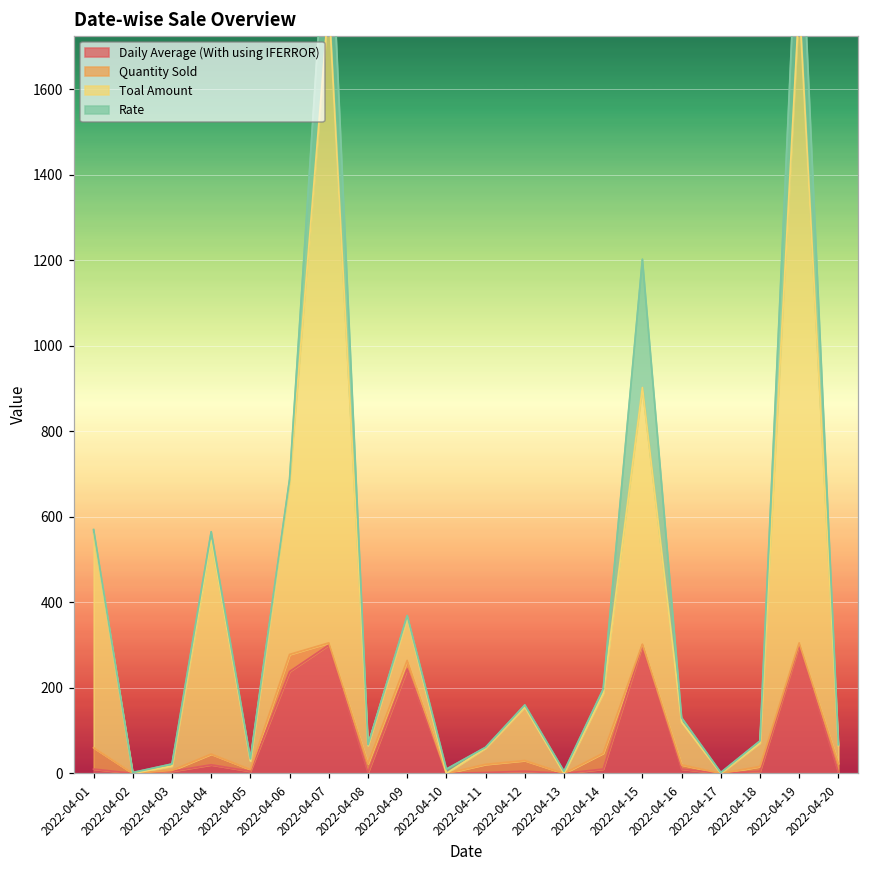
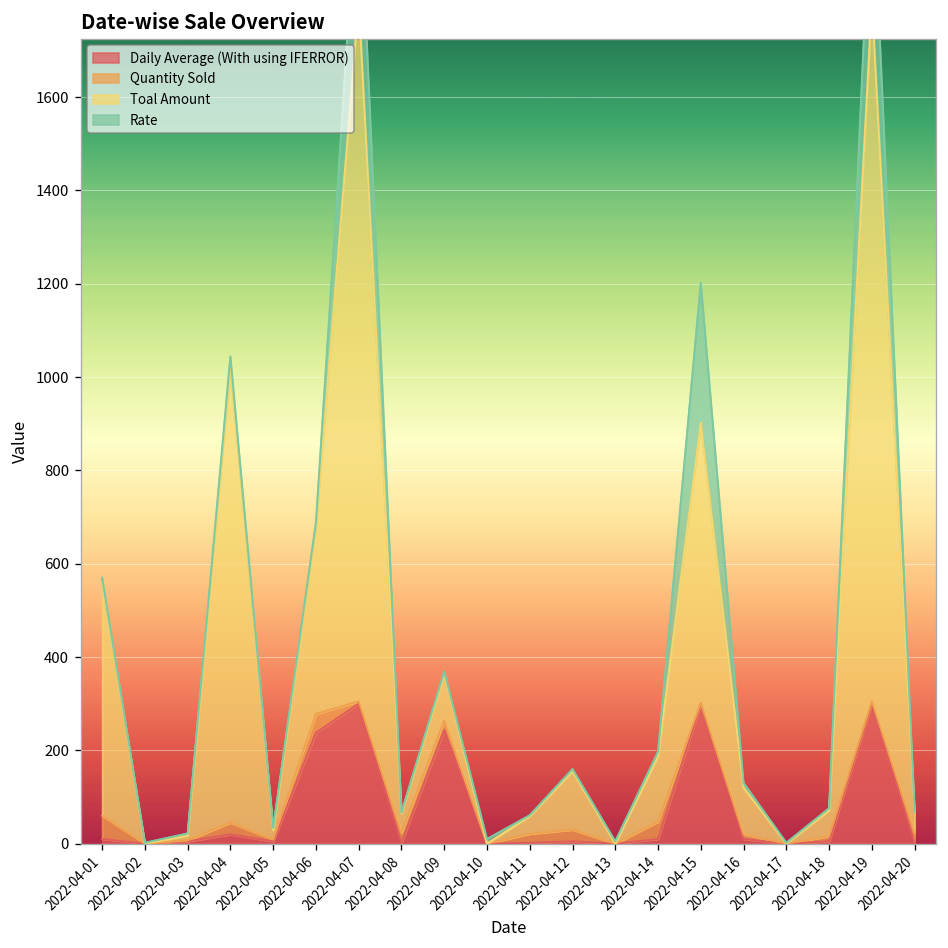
Toal Amount, 2022-04-04: 500 -> 980
